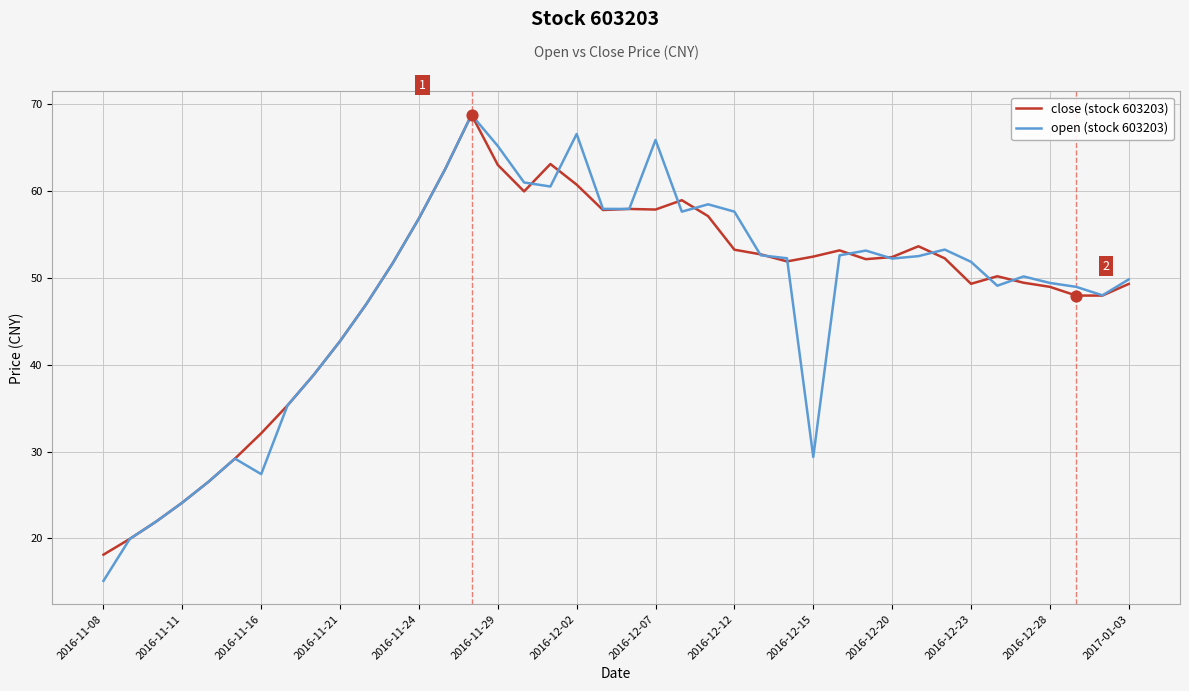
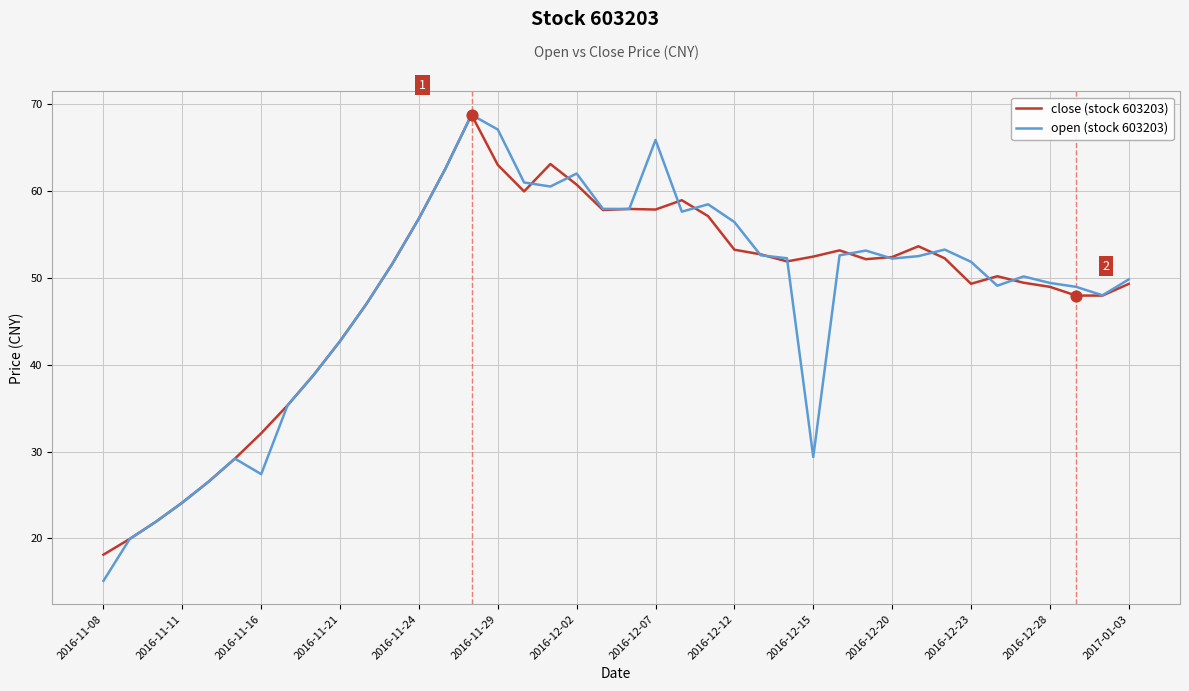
open (stock 603203), 2016-11-29: 65 -> 67
open (stock 603203), 2016-12-02: 67 -> 62
open (stock 603203), 2016-12-12: 58 -> 56
